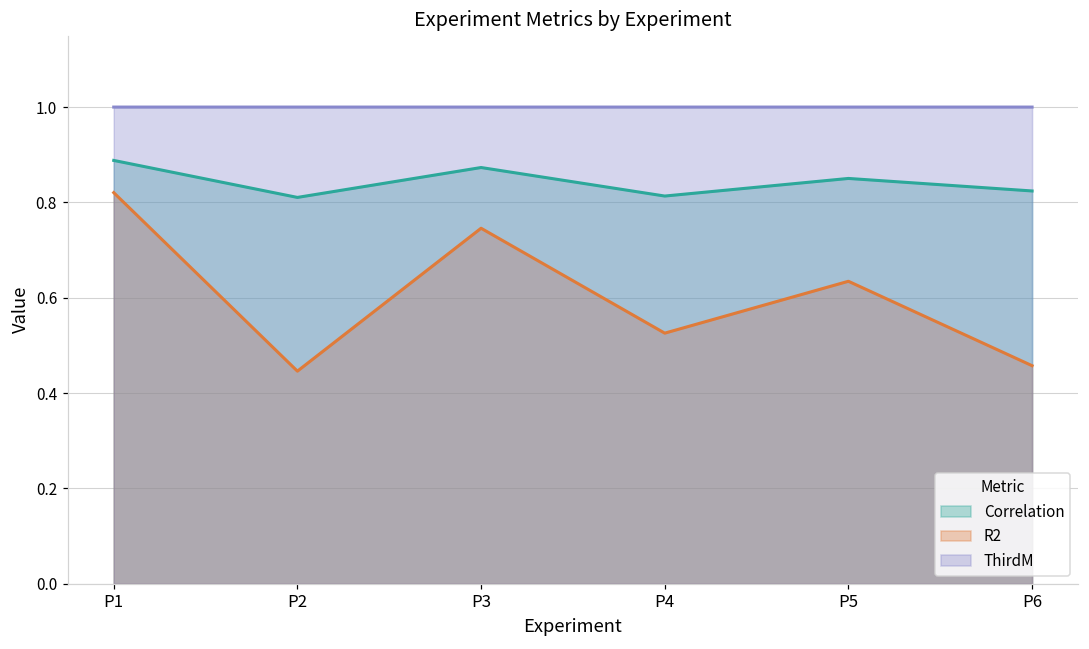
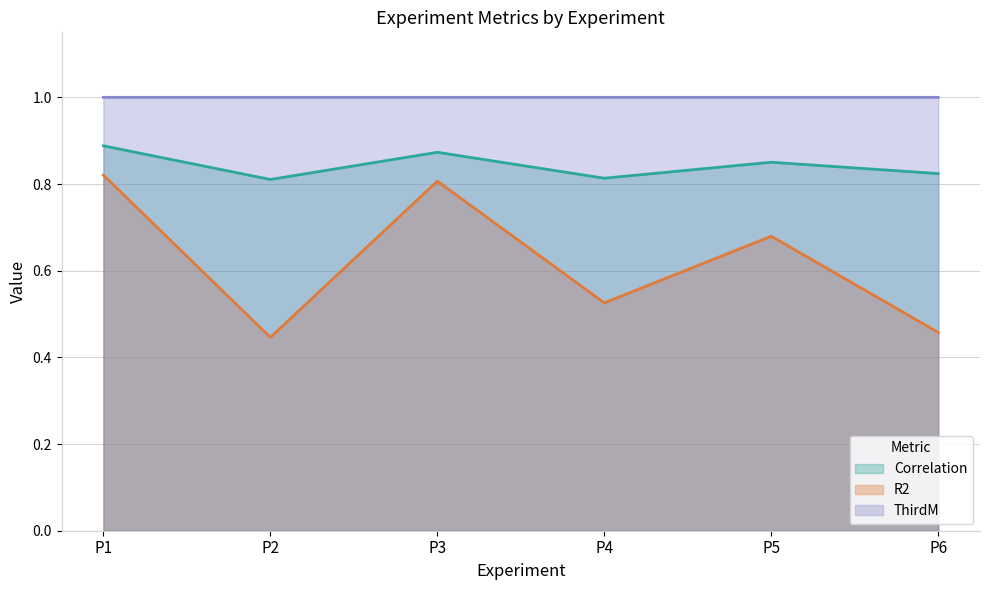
R2, P3: 0.75 -> 0.81
R2, P5: 0.63 -> 0.68
